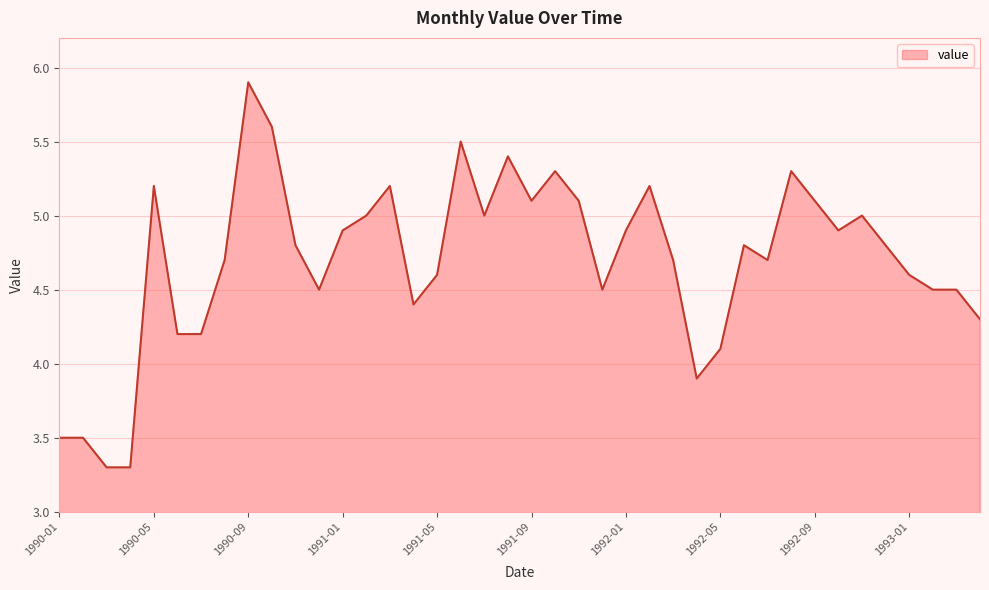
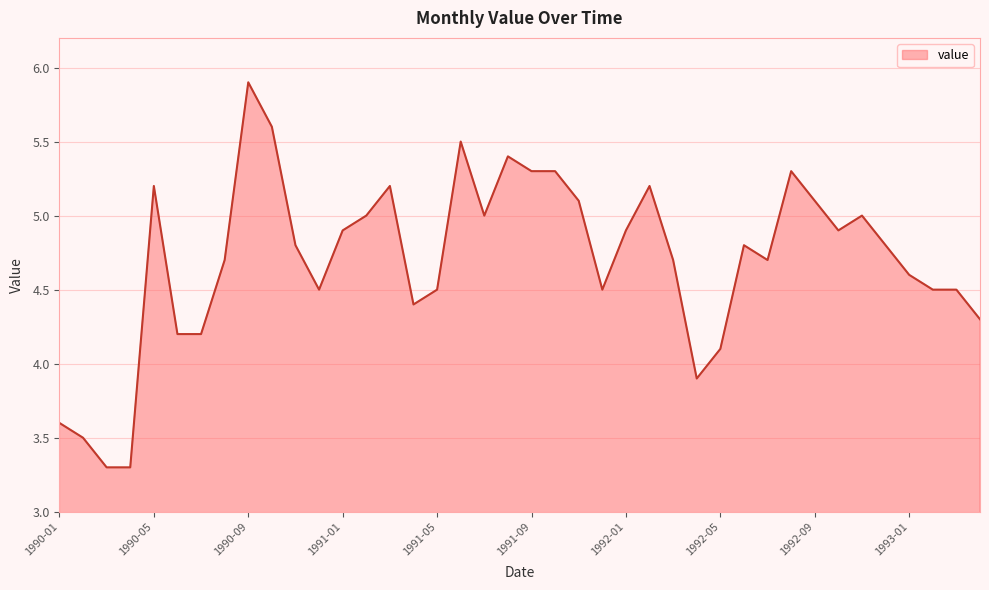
1990-01: 3.5 -> 3.6
1991-05: 4.6 -> 4.5
1991-09: 5.1 -> 5.3
